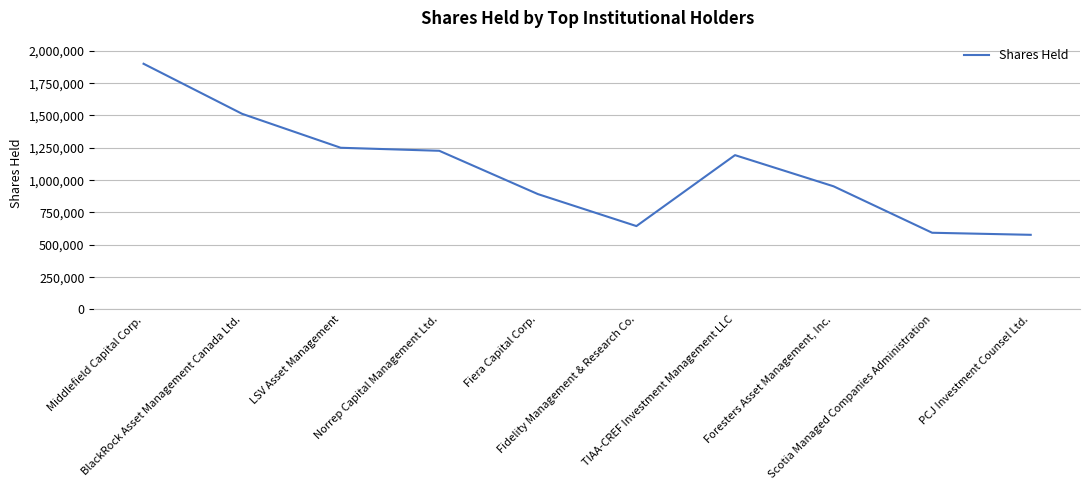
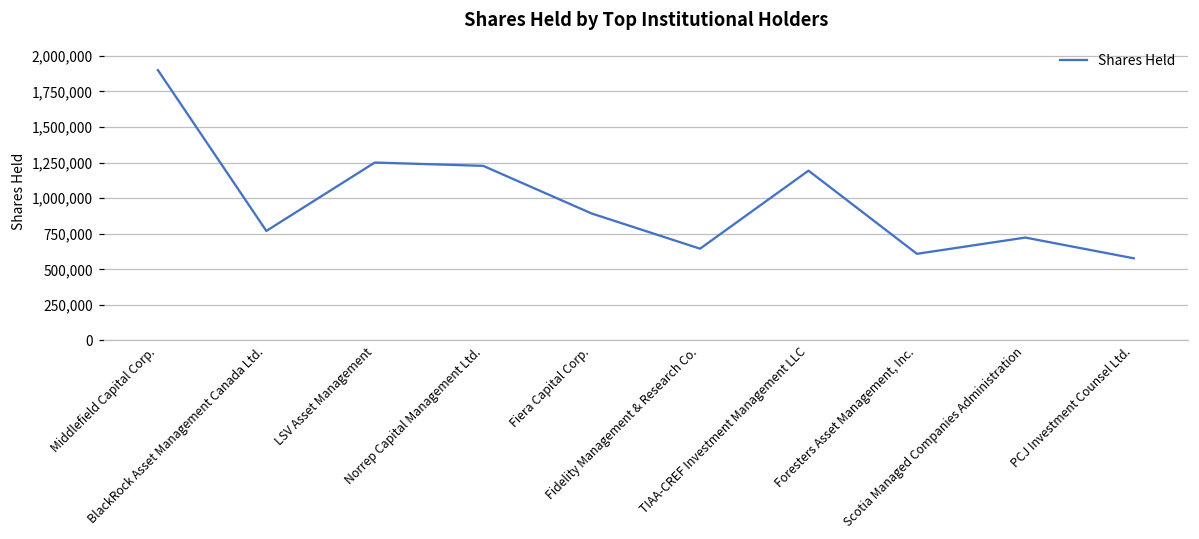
BlackRock Asset Management Canada Ltd.: 1,510,000 -> 770,000
Foresters Asset Management, Inc.: 950,000 -> 610,000
Scotia Managed Companies Administration: 590,000 -> 720,000
